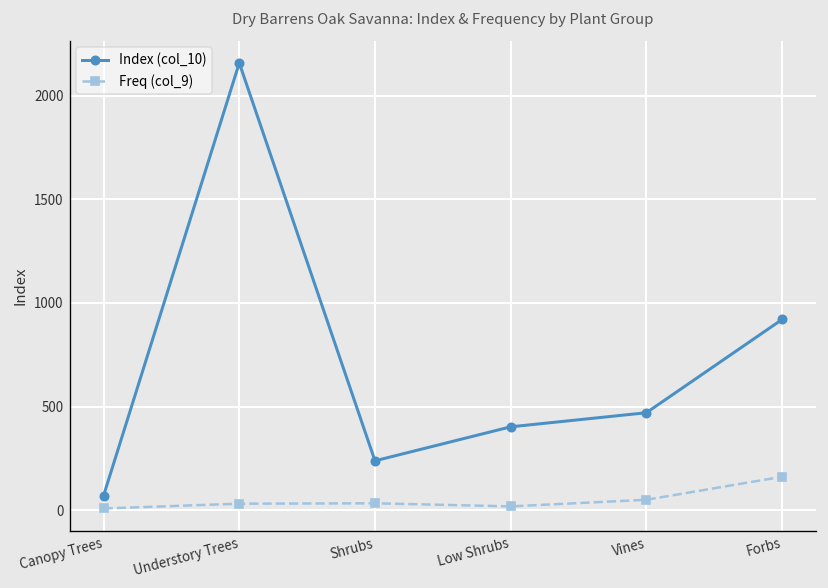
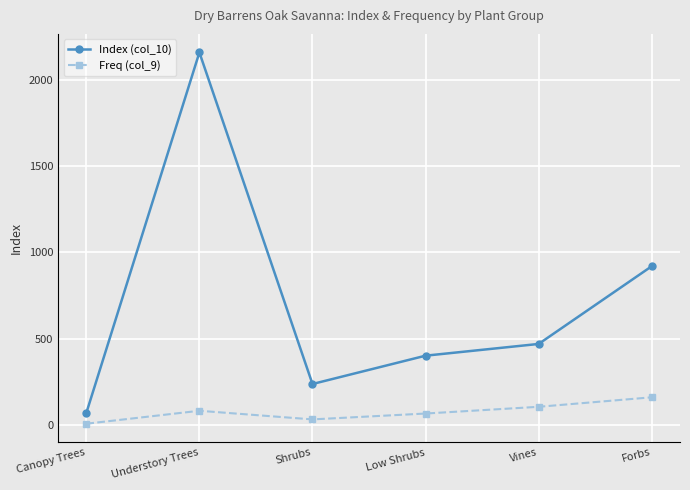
Freq (col_9), Understory Trees: 30 -> 80
Freq (col_9), Low Shrubs: 20 -> 70
Freq (col_9), Vines: 50 -> 110
